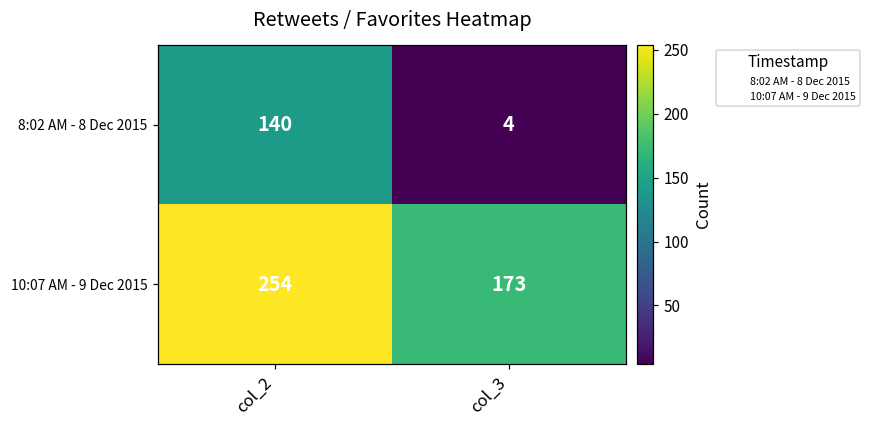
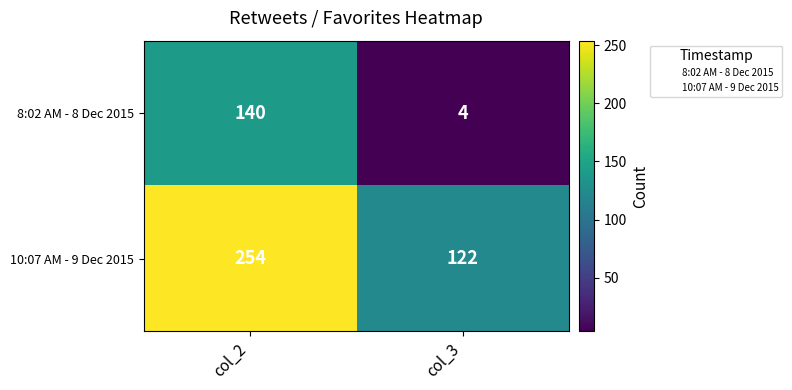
10:07 AM - 9 Dec 2015, col_3: 173 -> 122
